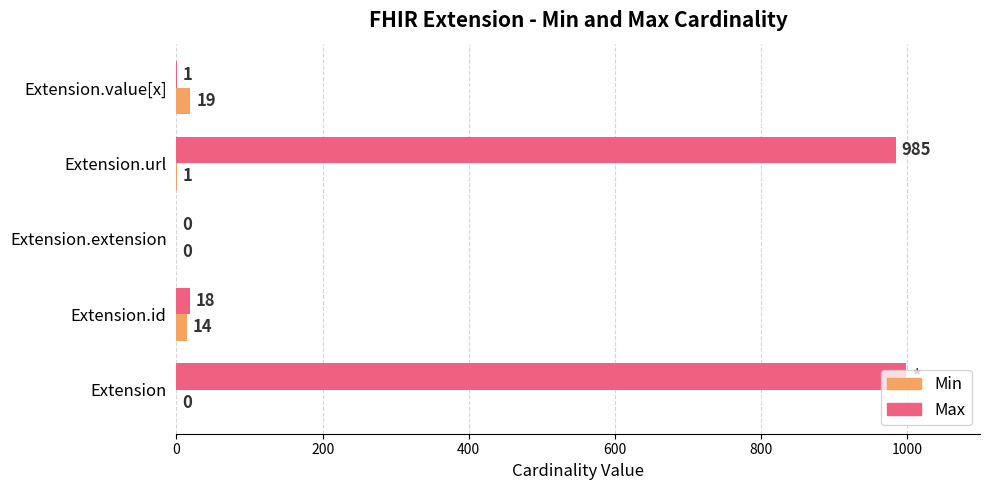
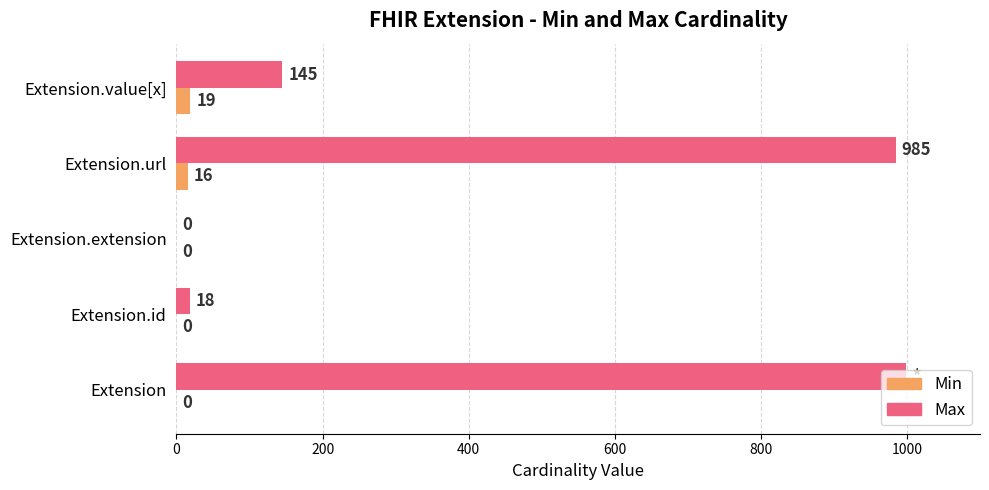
Max, Extension.value[x]: 1 -> 145
Min, Extension.url: 1 -> 16
Min, Extension.id: 14 -> 0
